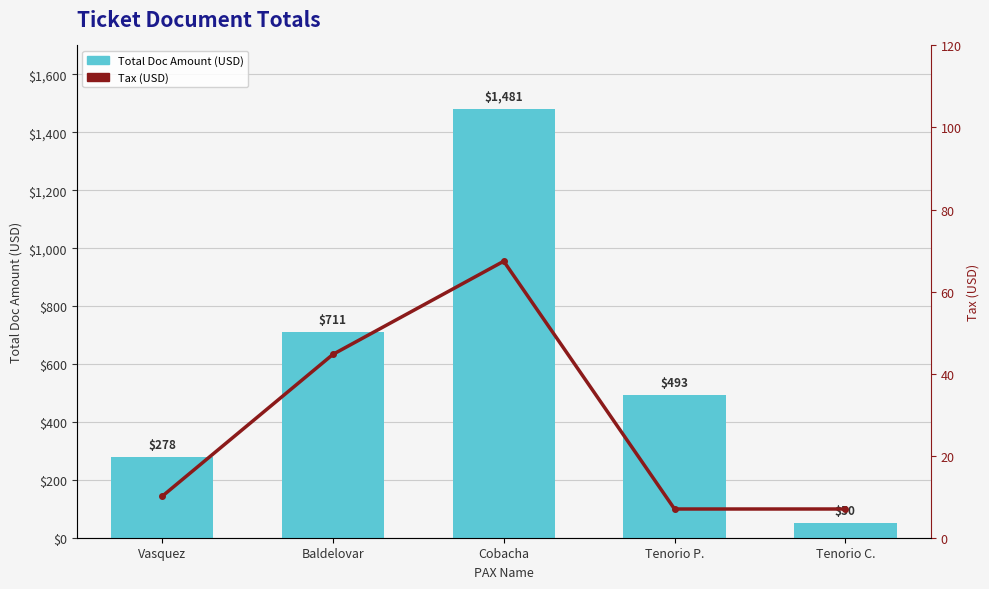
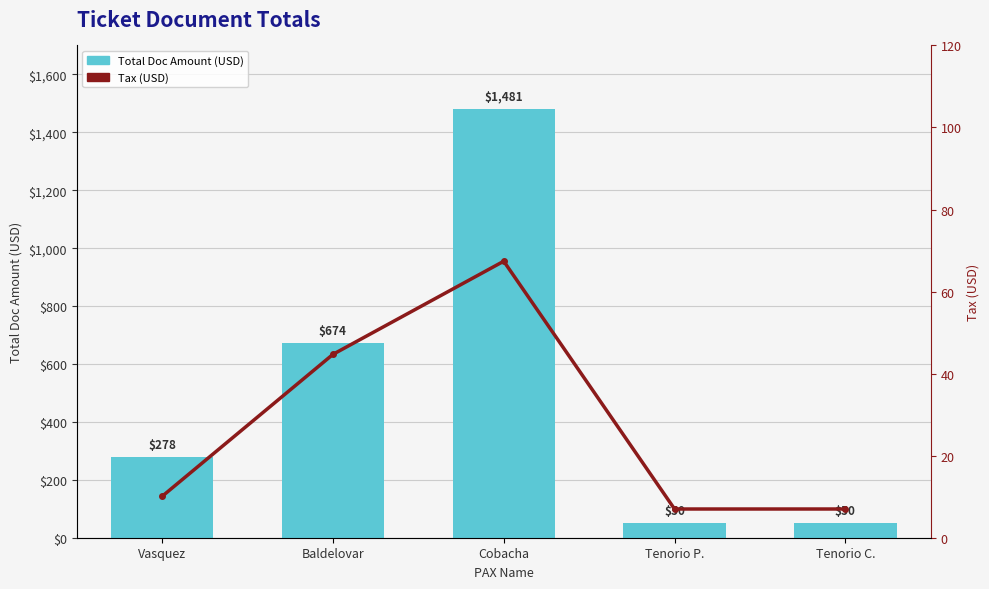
Total Doc Amount (USD), Baldelovar: $711 -> $674
Total Doc Amount (USD), Tenorio P.: $493 -> $50
